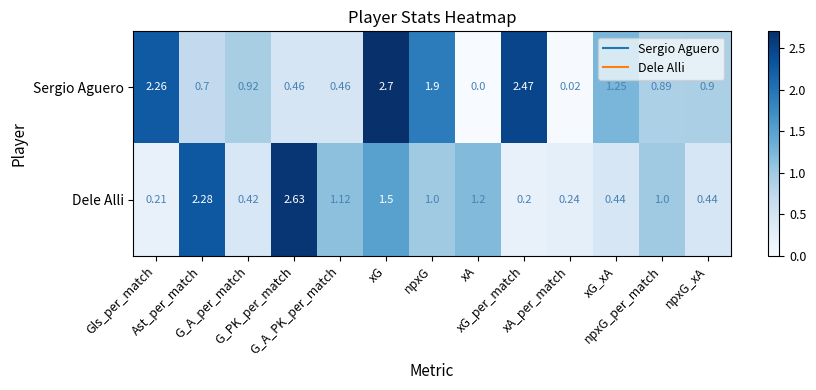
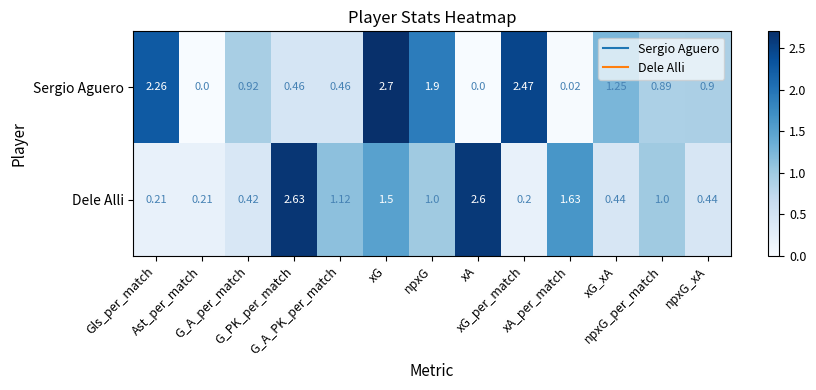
Sergio Aguero, Ast_per_match: 0.7 -> 0.0
Dele Alli, Ast_per_match: 2.28 -> 0.21
Dele Alli, xA: 1.2 -> 2.6
Dele Alli, xA_per_match: 0.24 -> 1.63
